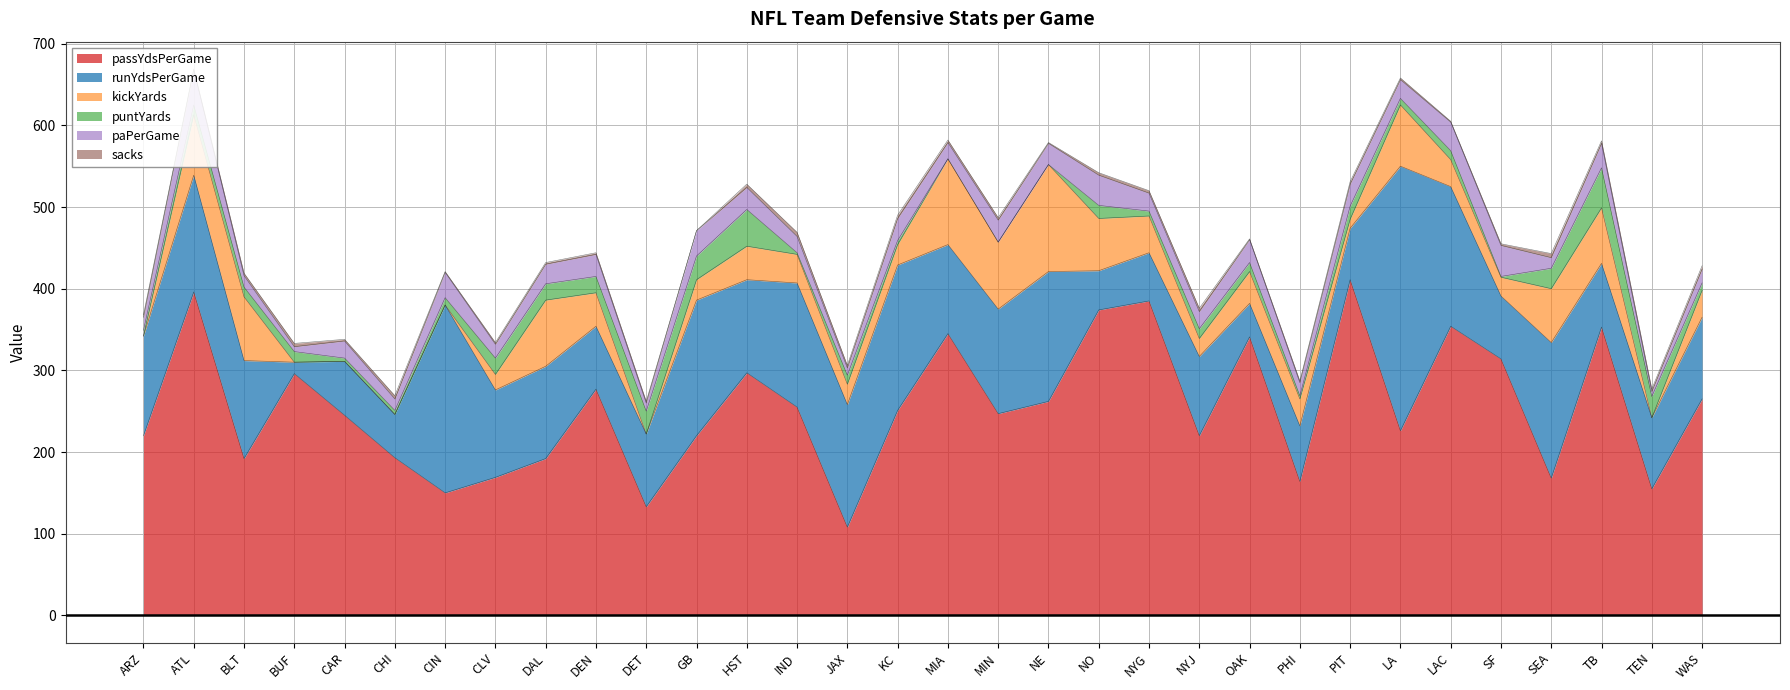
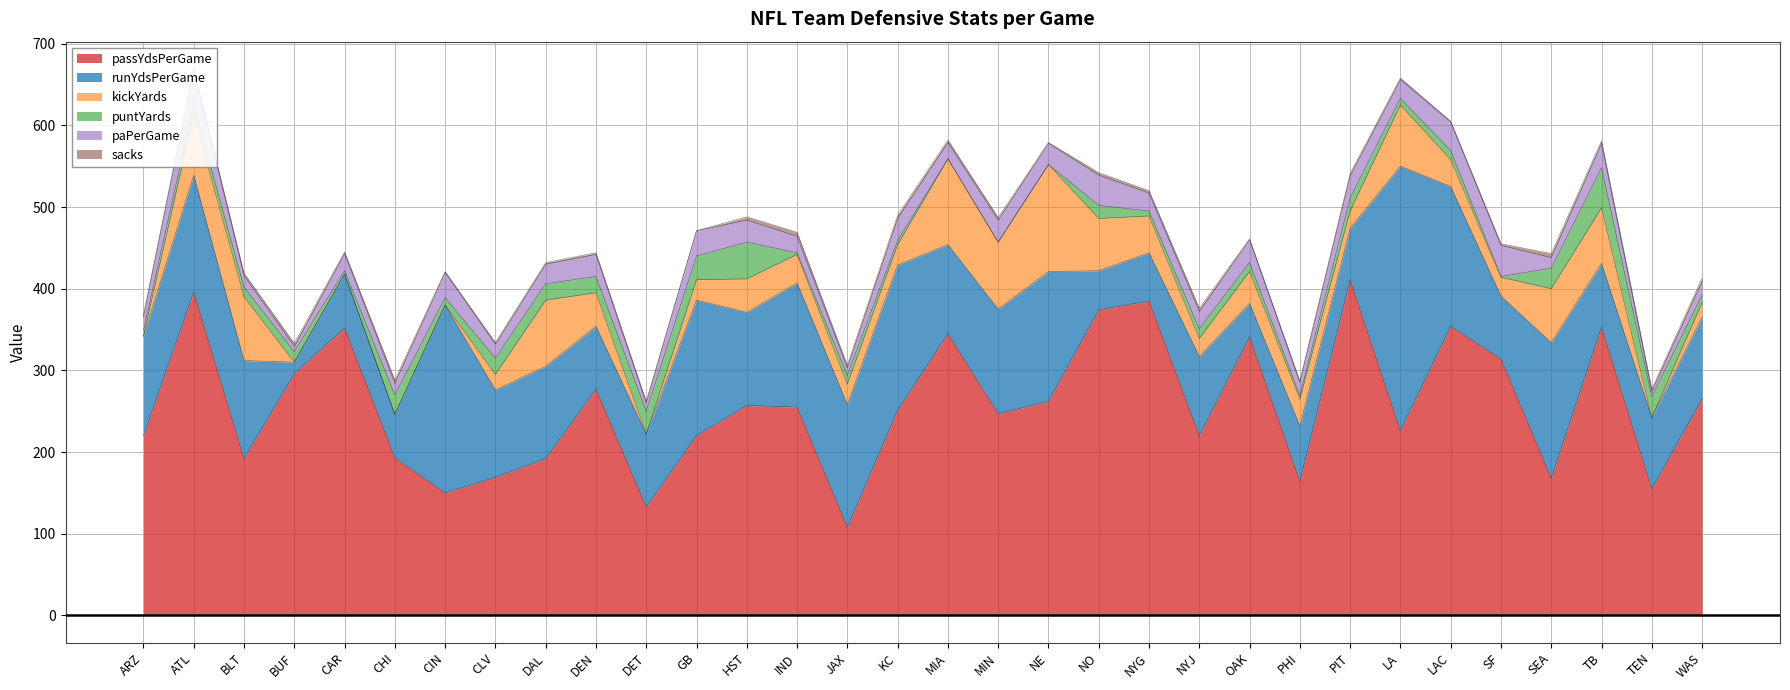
passYdsPerGame, CAR: 250 -> 350
puntYards, CHI: 10 -> 20
passYdsPerGame, HST: 300 -> 260
kickYards, PIT: 10 -> 20
kickYards, WAS: 30 -> 20
